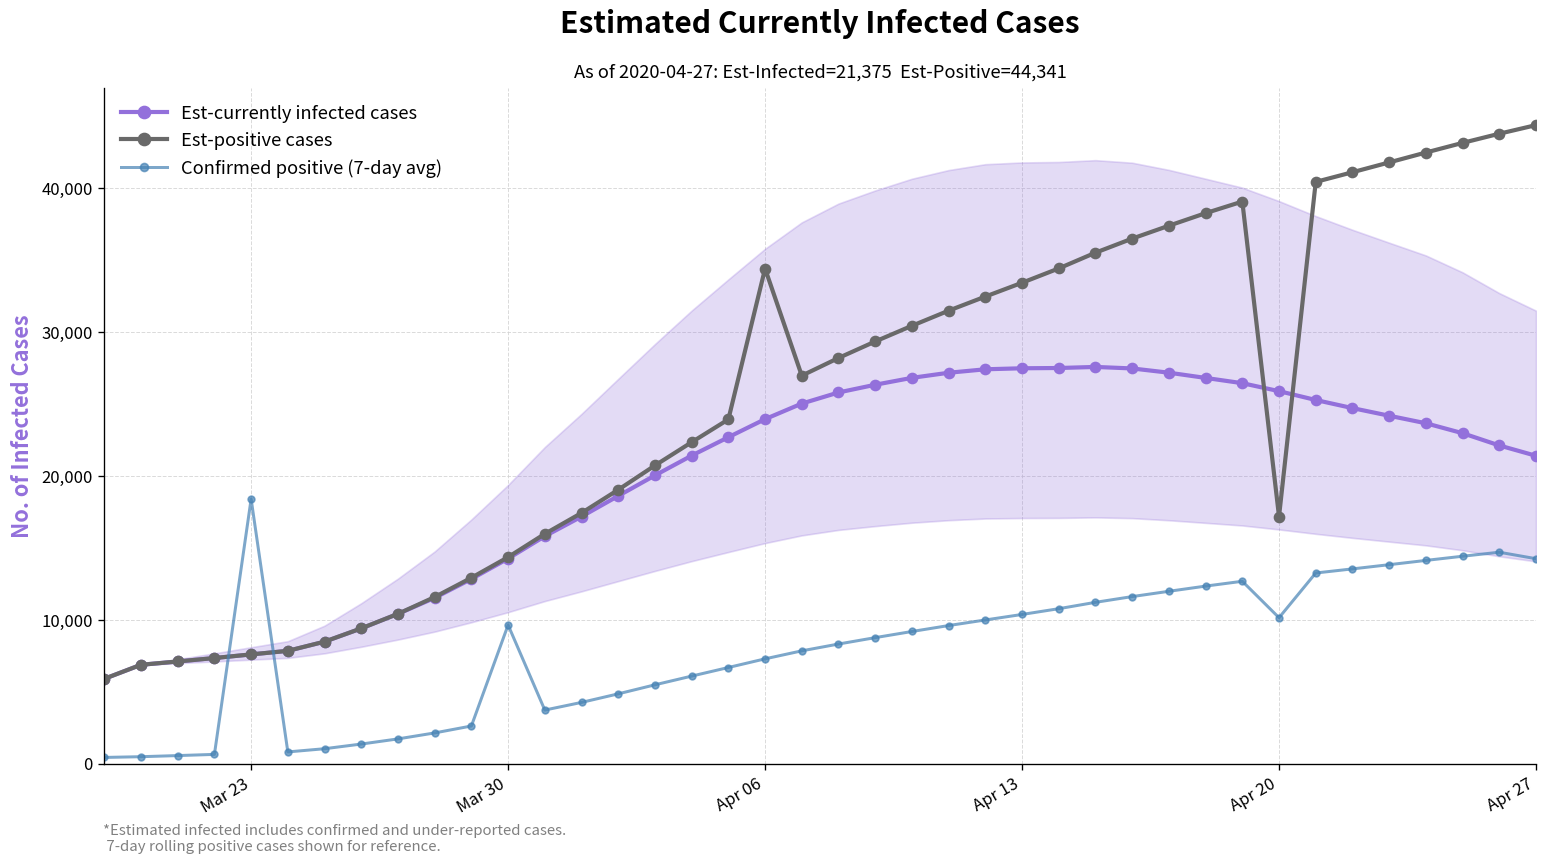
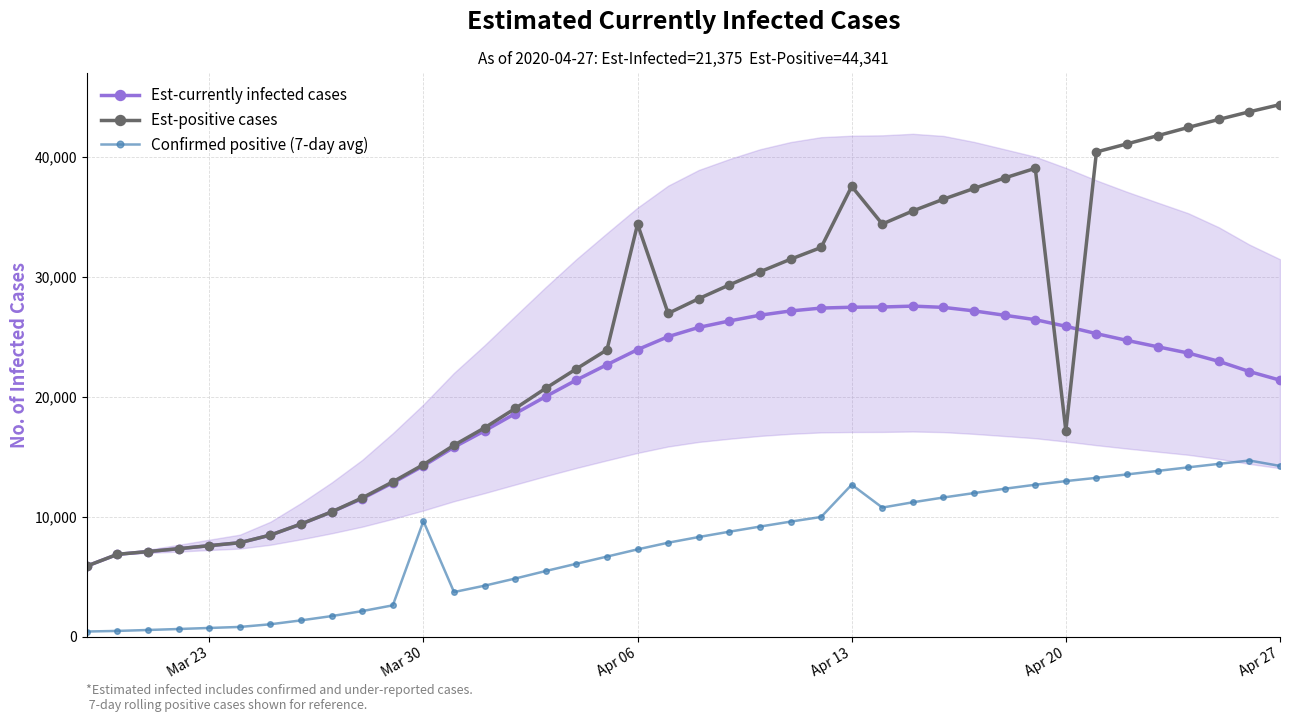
Confirmed positive (7-day avg), Mar 23: 18,400 -> 700
Est-positive cases, Apr 13: 33,400 -> 37,500
Confirmed positive (7-day avg), Apr 13: 10,400 -> 12,700
Confirmed positive (7-day avg), Apr 20: 10,100 -> 13,000
